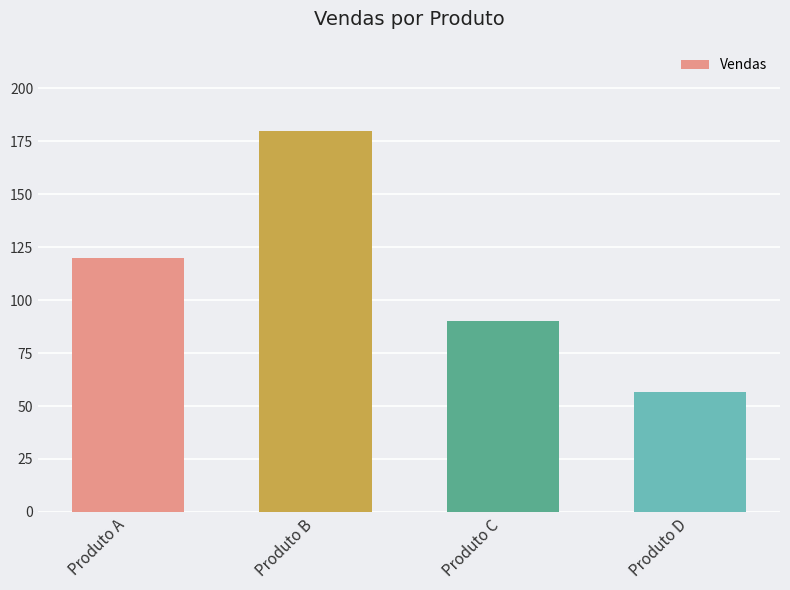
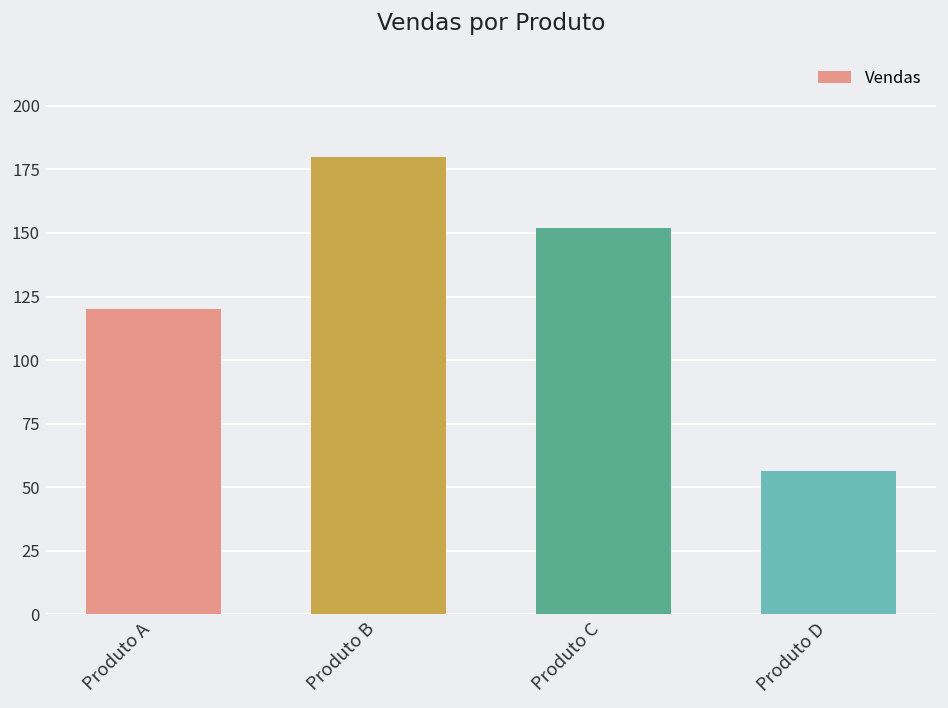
Produto C: 90 -> 152
